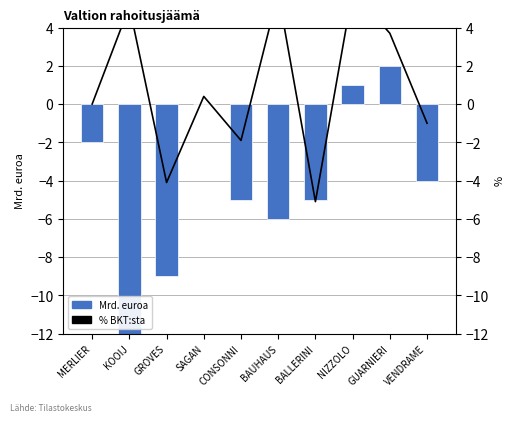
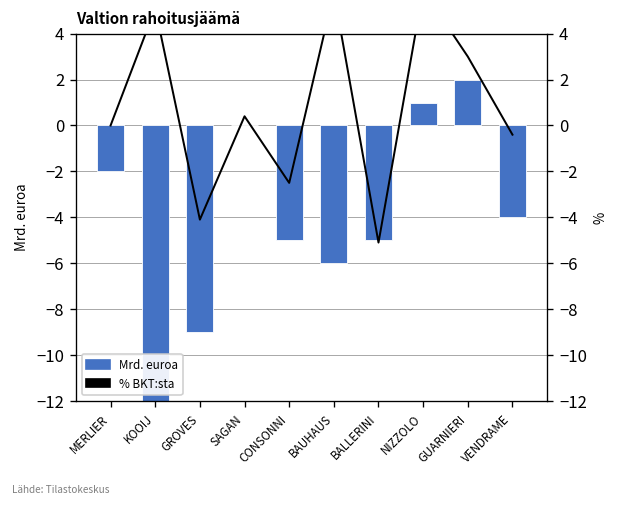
% BKT:sta, CONSONNI: -1.9 -> -2.5
% BKT:sta, GUARNIERI: 3.7 -> 3.0
% BKT:sta, VENDRAME: -1.0 -> -0.4
